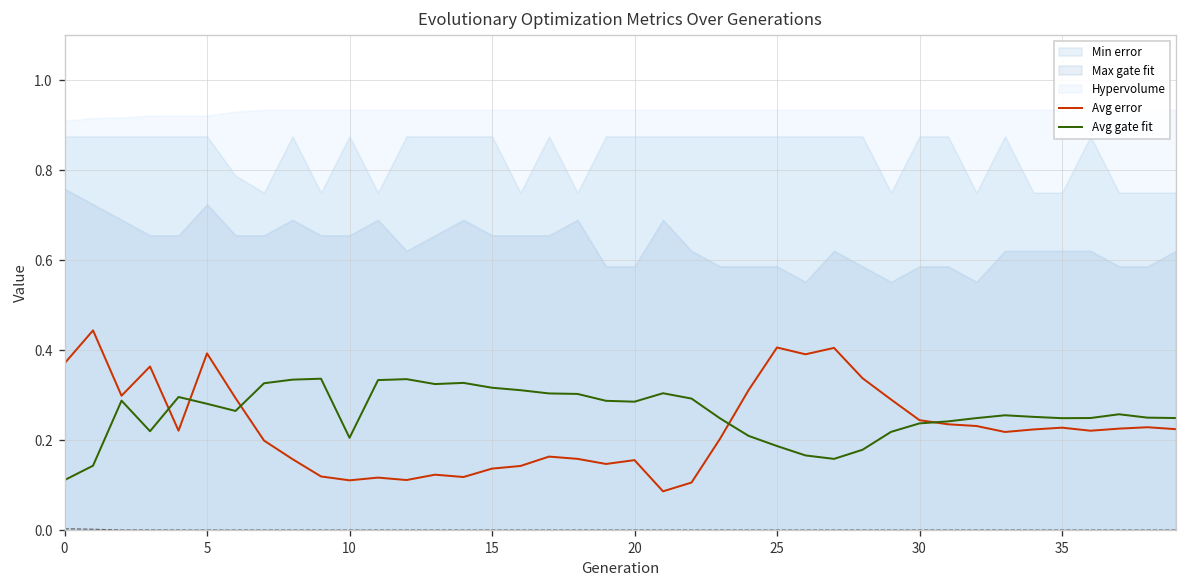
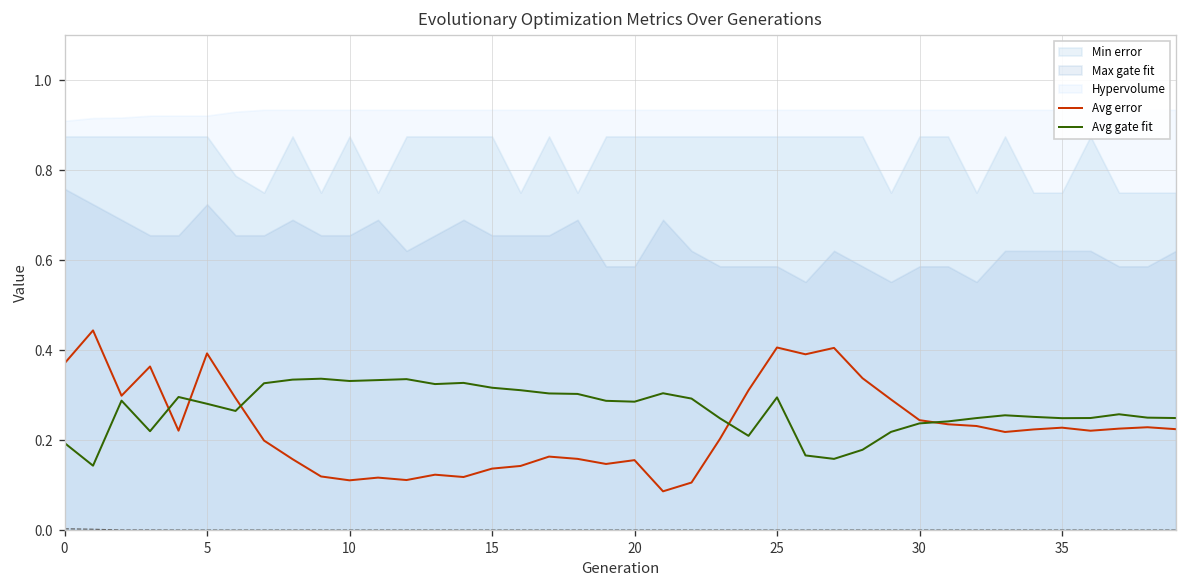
Avg gate fit, 0: 0.11 -> 0.19
Avg gate fit, 10: 0.21 -> 0.33
Avg gate fit, 25: 0.19 -> 0.29
